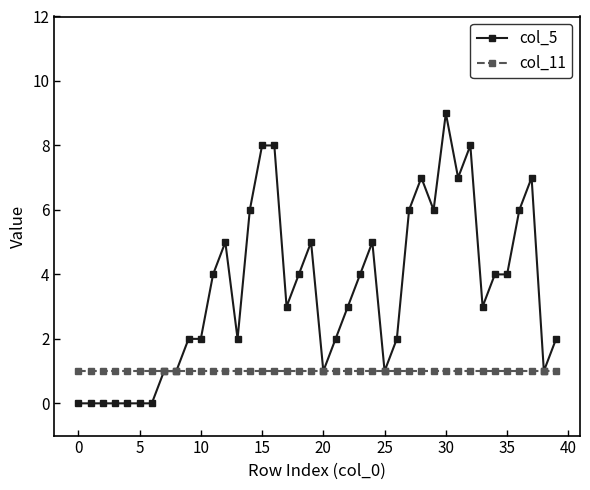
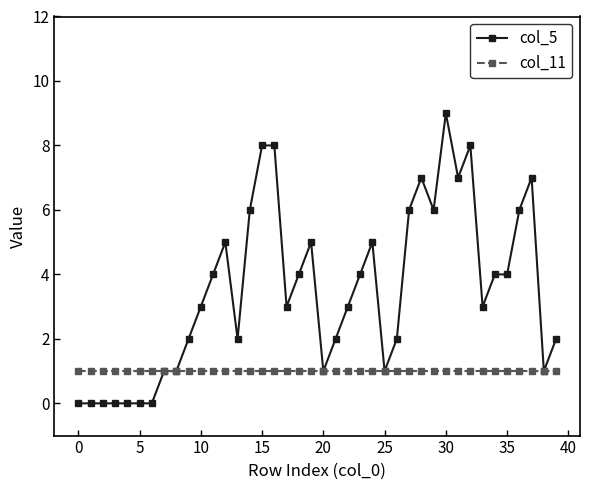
col_5, 10: 2 -> 3
